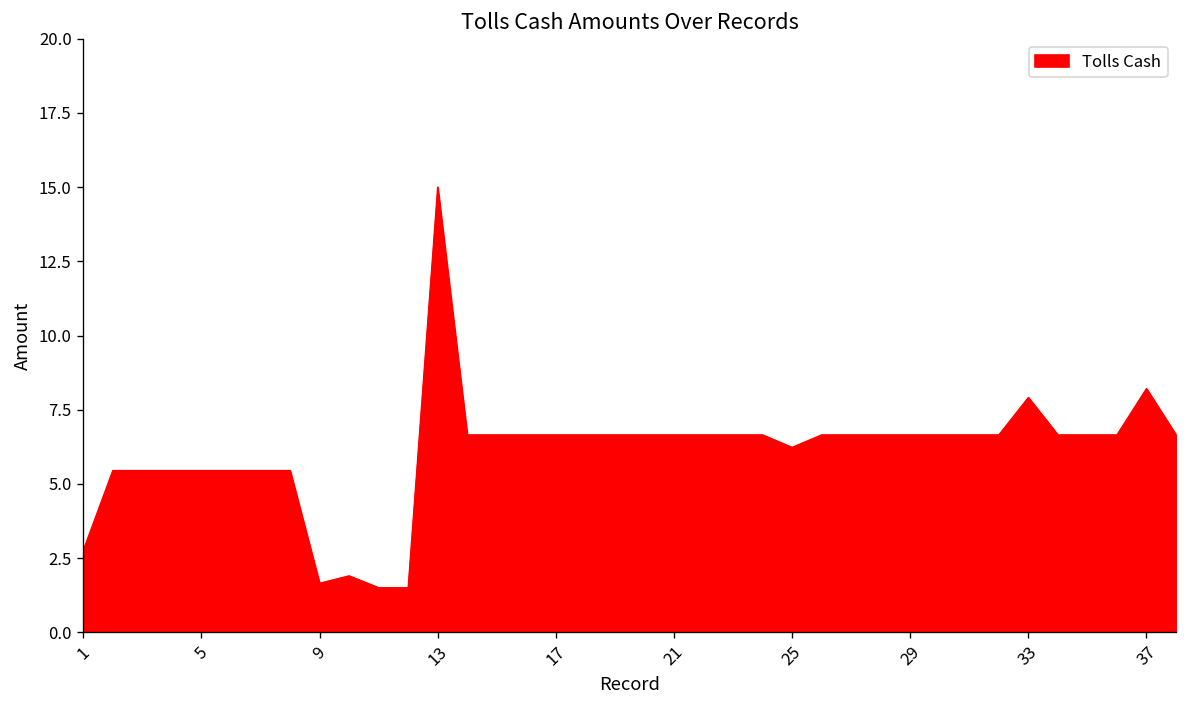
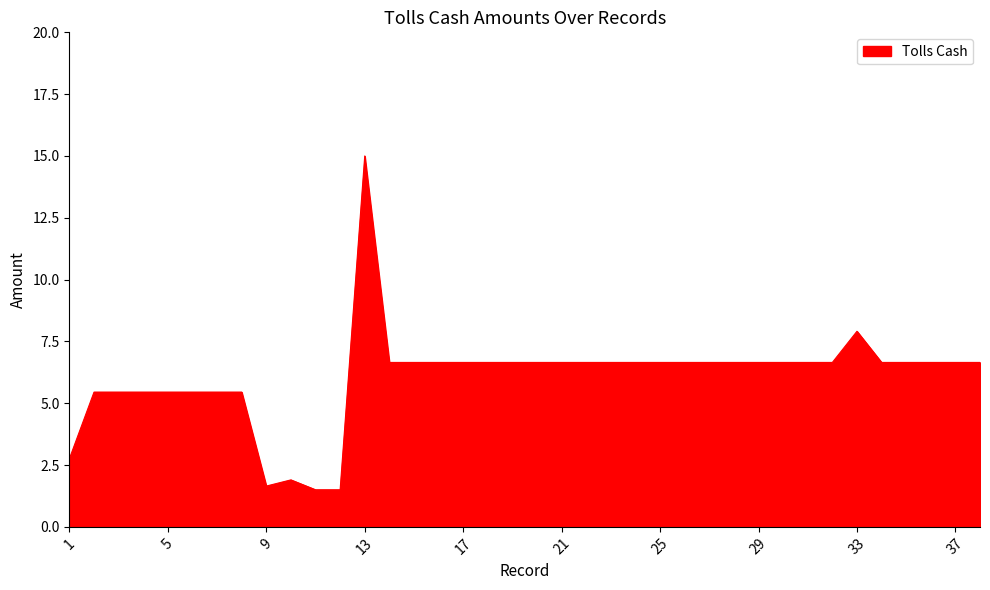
25: 6.2 -> 6.7
37: 8.2 -> 6.7
